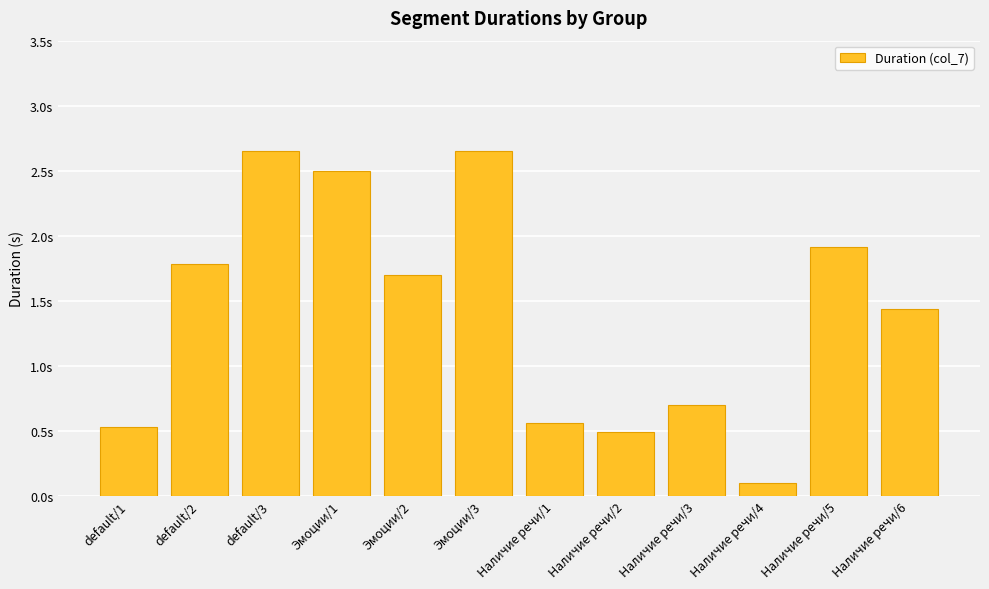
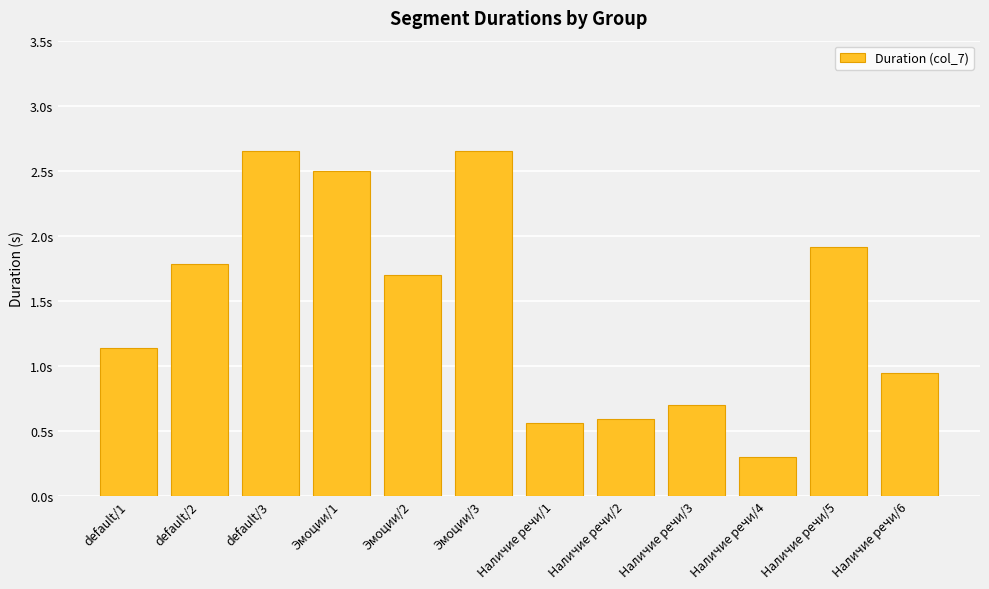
default/1: 0.53s -> 1.14s
Наличие речи/2: 0.49s -> 0.59s
Наличие речи/4: 0.1s -> 0.3s
Наличие речи/6: 1.44s -> 0.94s
